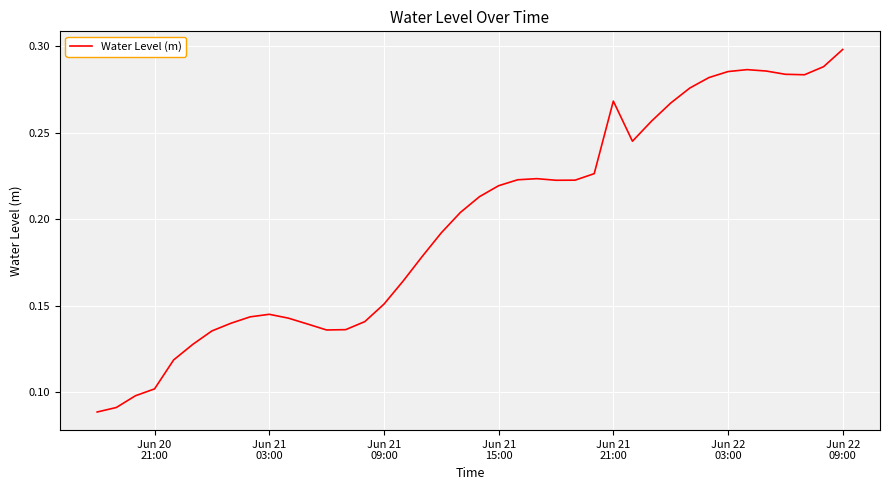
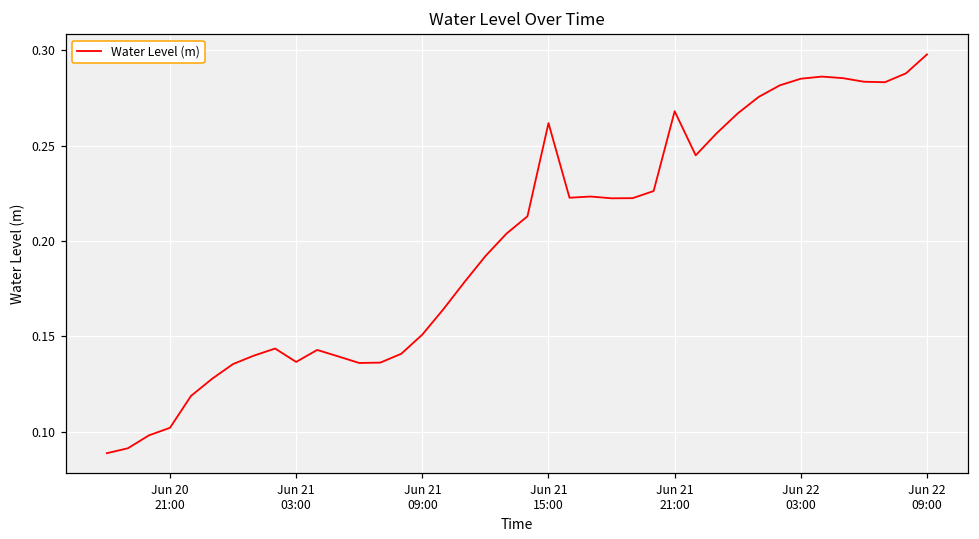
Jun 21 03:00: 0.145 -> 0.137
Jun 21 15:00: 0.219 -> 0.262
